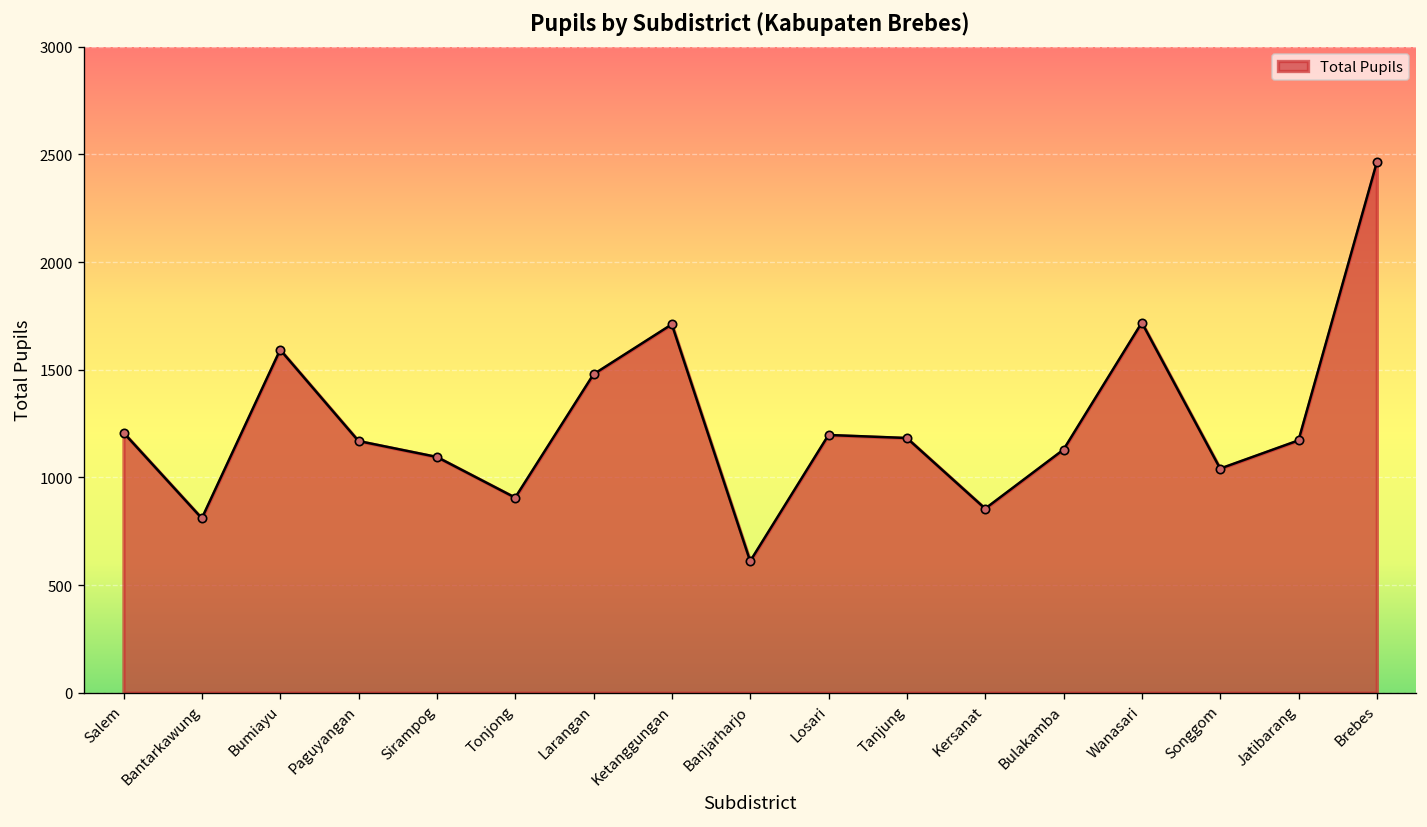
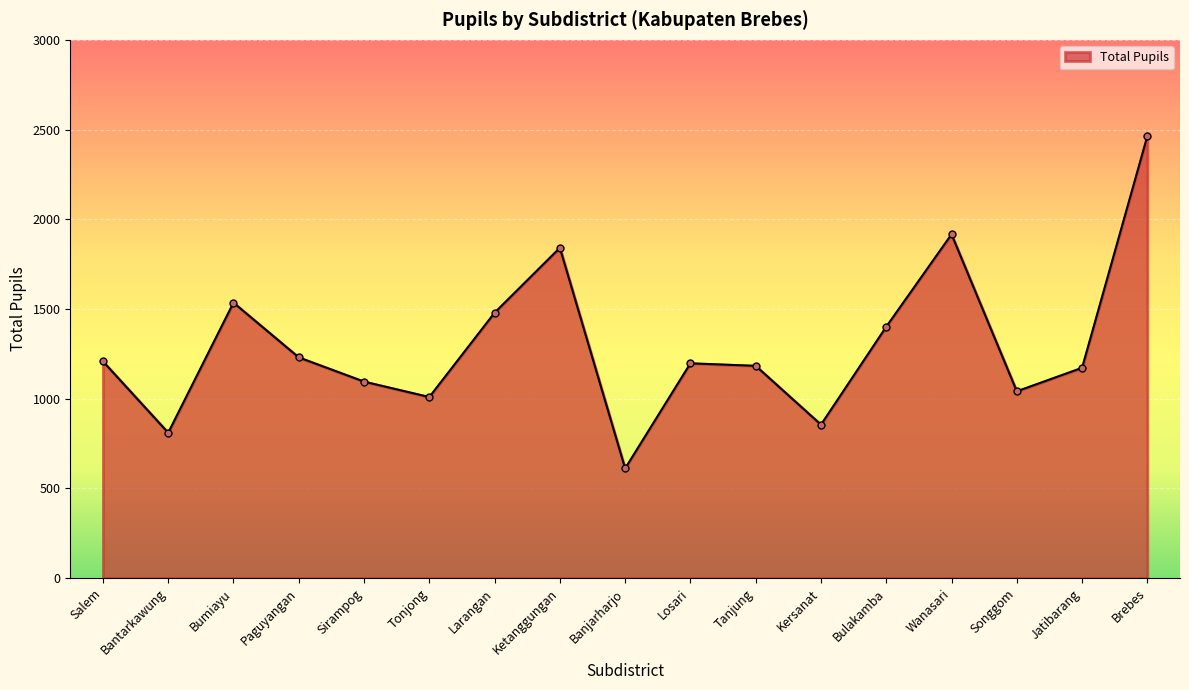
Bumiayu: 1590 -> 1540
Paguyangan: 1170 -> 1230
Tonjong: 910 -> 1010
Ketanggungan: 1710 -> 1840
Bulakamba: 1130 -> 1400
Wanasari: 1720 -> 1920
